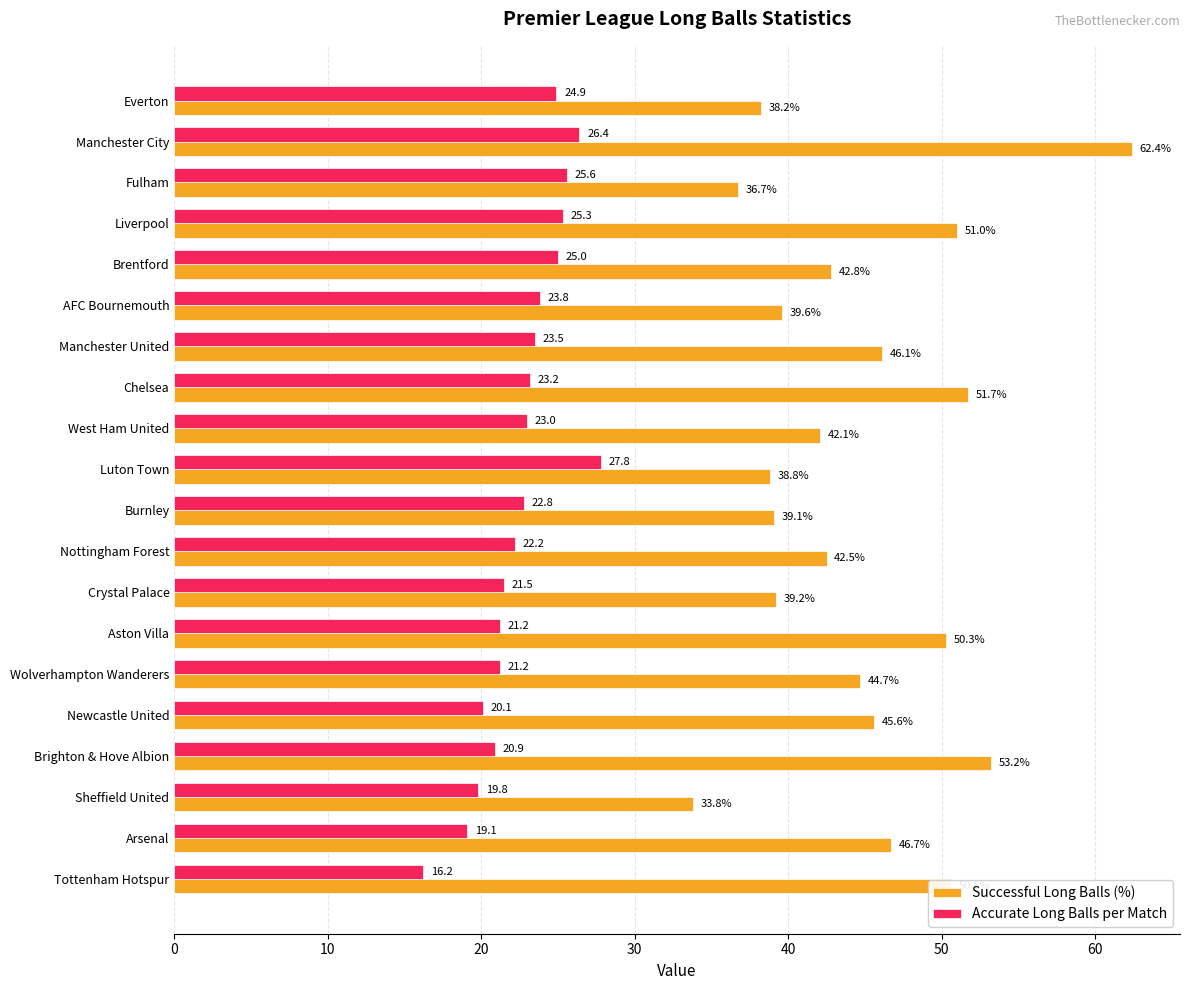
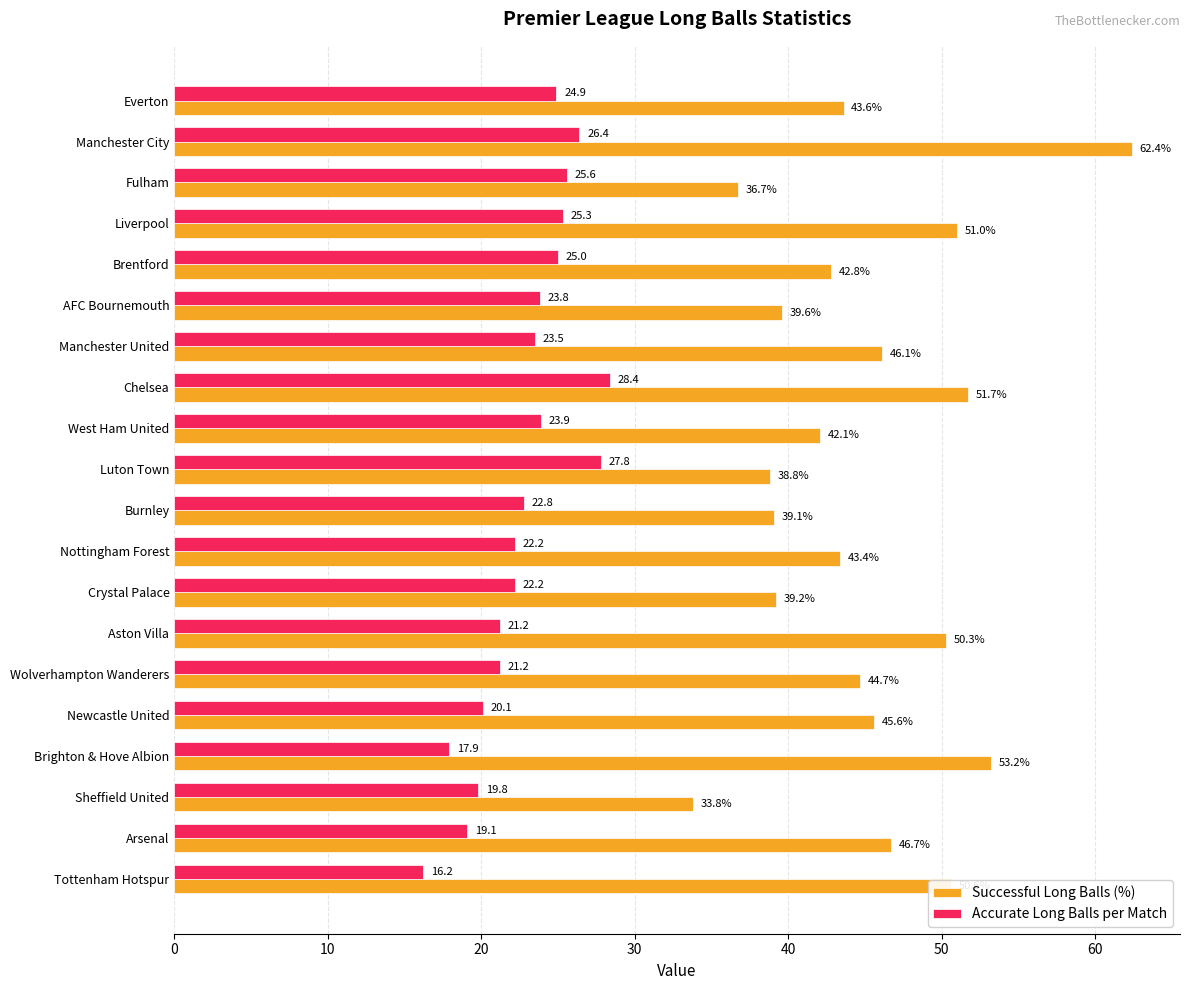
Successful Long Balls (%), Everton: 38.2% -> 43.6%
Accurate Long Balls per Match, Chelsea: 23.2 -> 28.4
Accurate Long Balls per Match, West Ham United: 23.0 -> 23.9
Successful Long Balls (%), Nottingham Forest: 42.5% -> 43.4%
Accurate Long Balls per Match, Crystal Palace: 21.5 -> 22.2
Accurate Long Balls per Match, Brighton & Hove Albion: 20.9 -> 17.9
